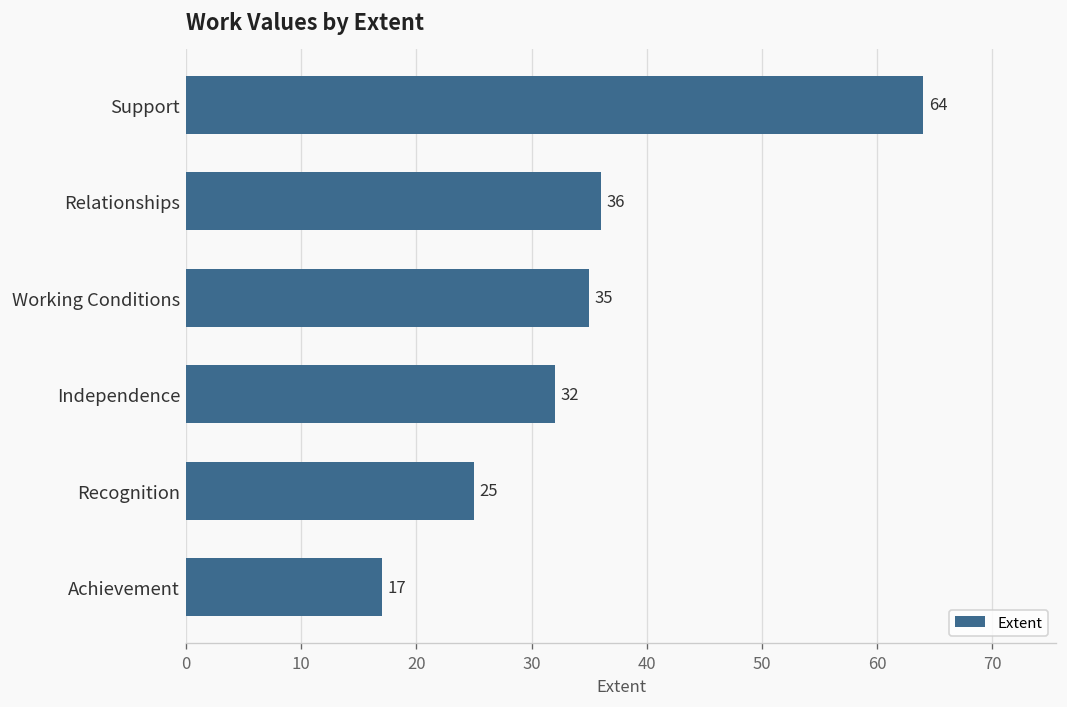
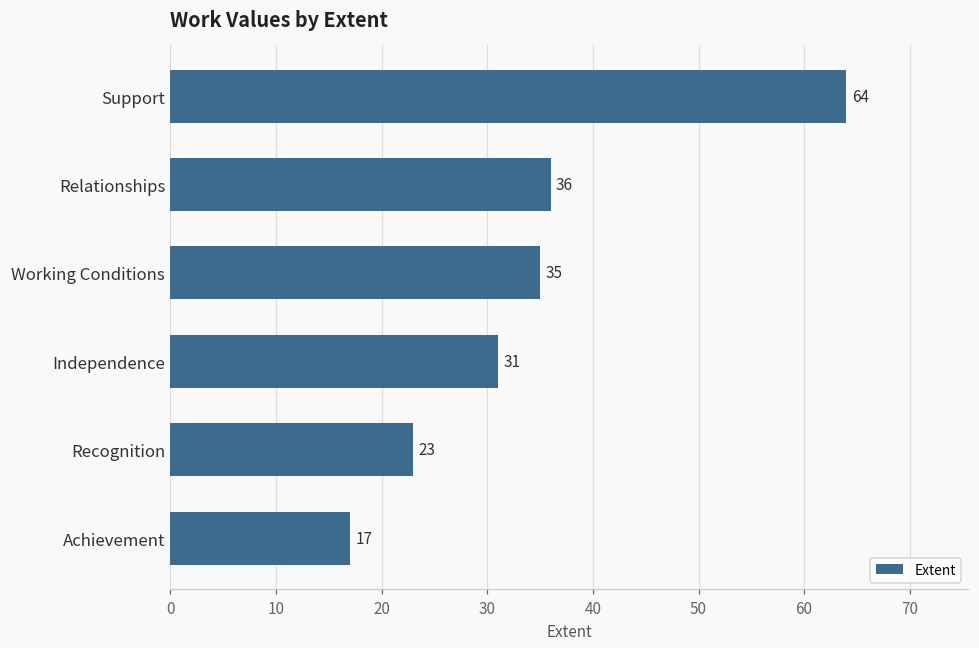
Independence: 32 -> 31
Recognition: 25 -> 23
